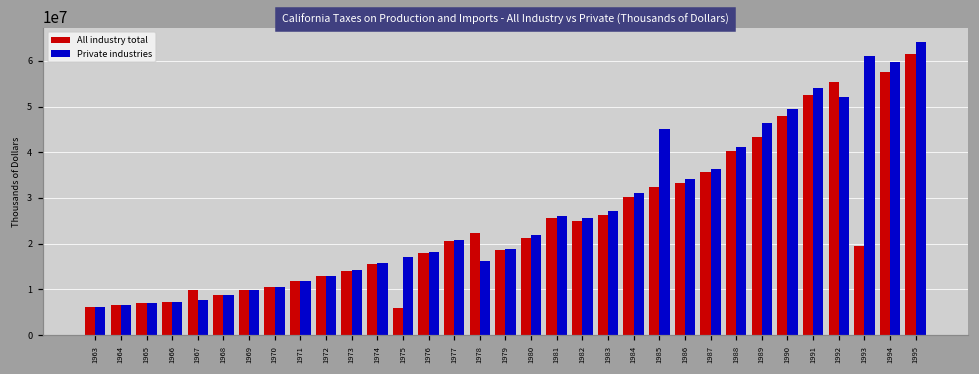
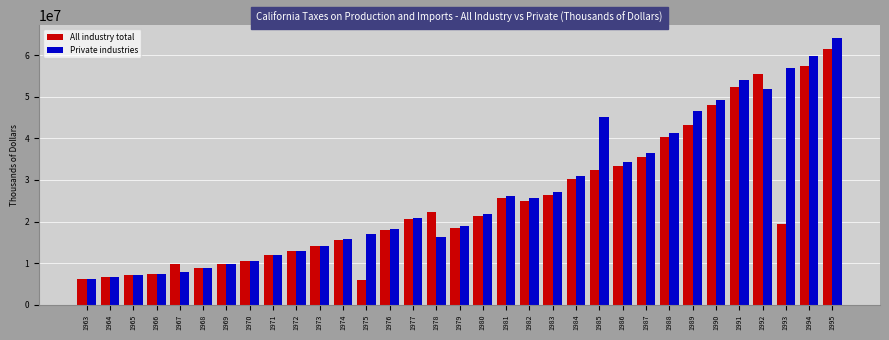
Private industries, 1993: 61000000 -> 57000000
